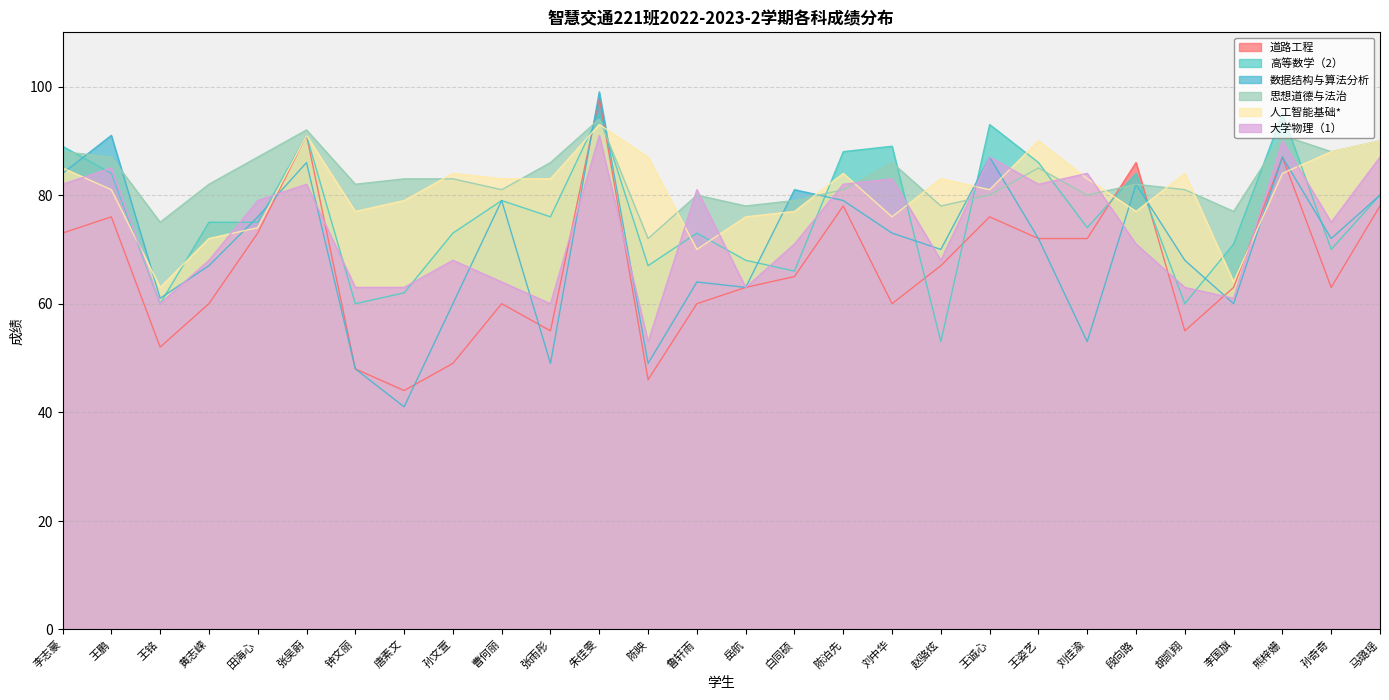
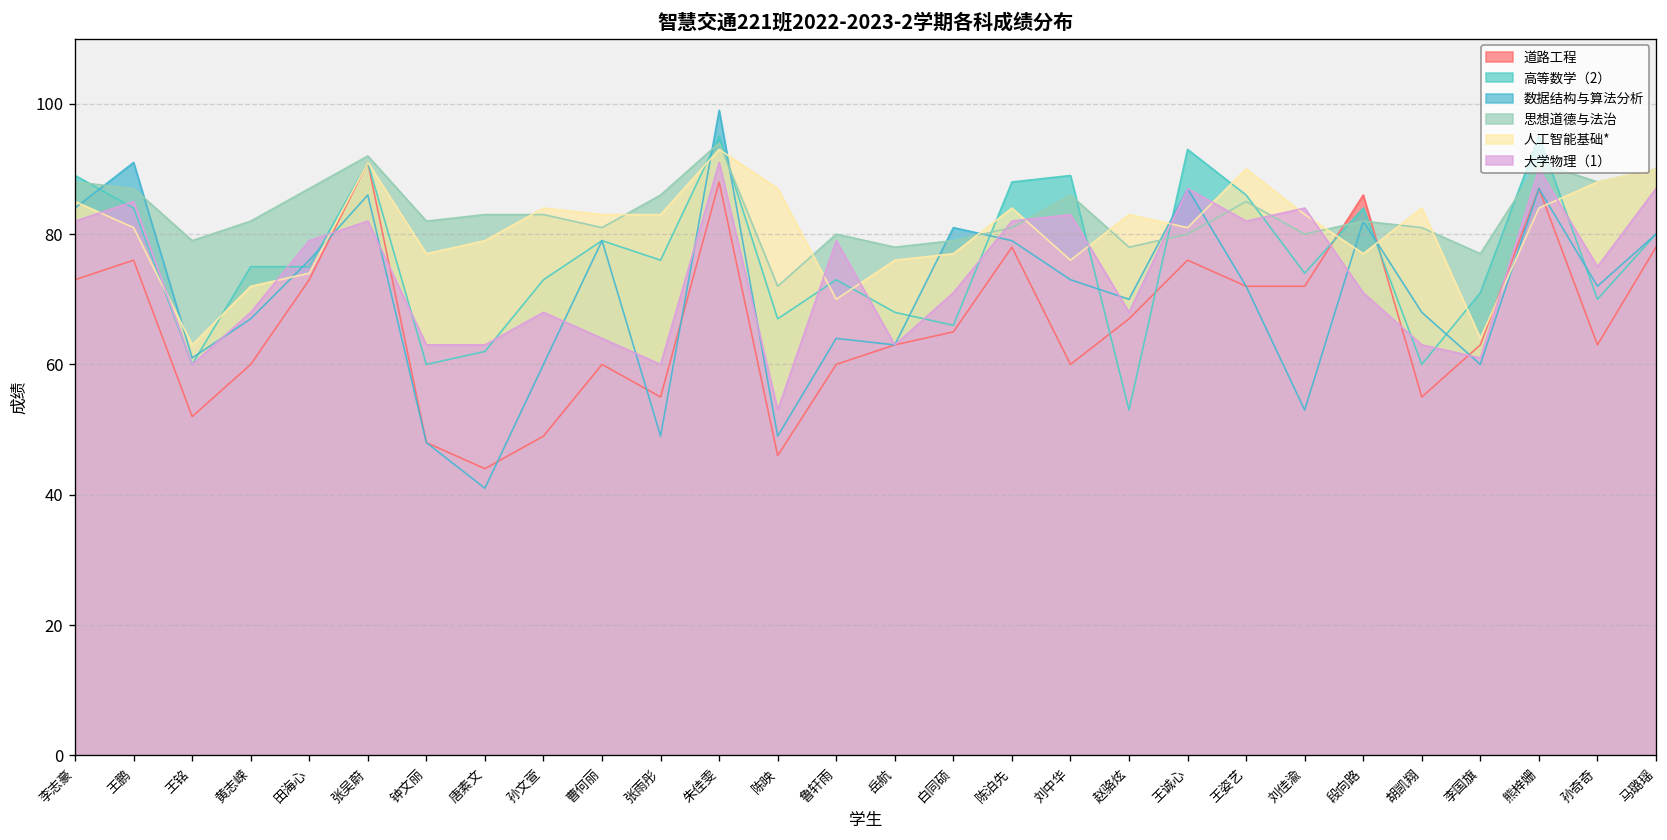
思想道德与法治, 王铭: 75 -> 79
道路工程, 朱佳雯: 98 -> 88
大学物理（1）, 鲁轩雨: 81 -> 79
